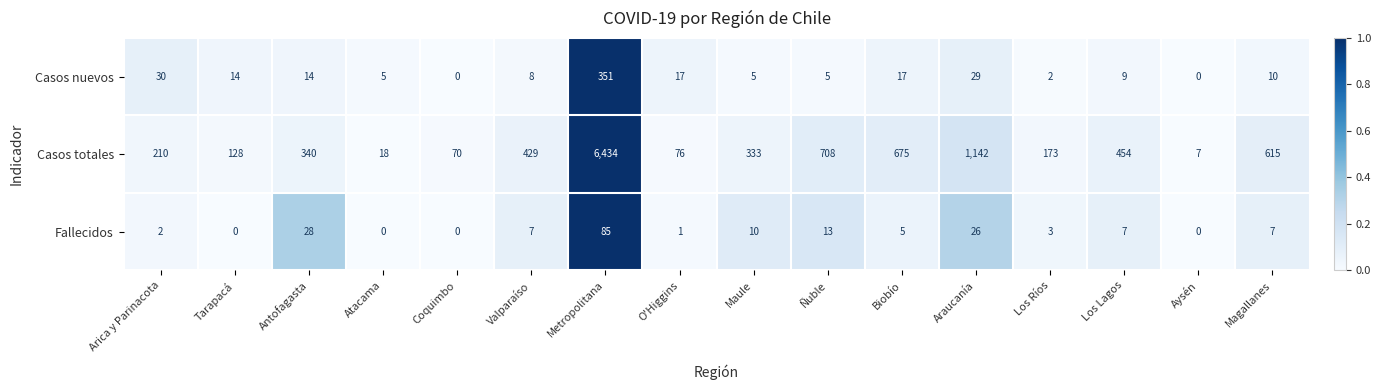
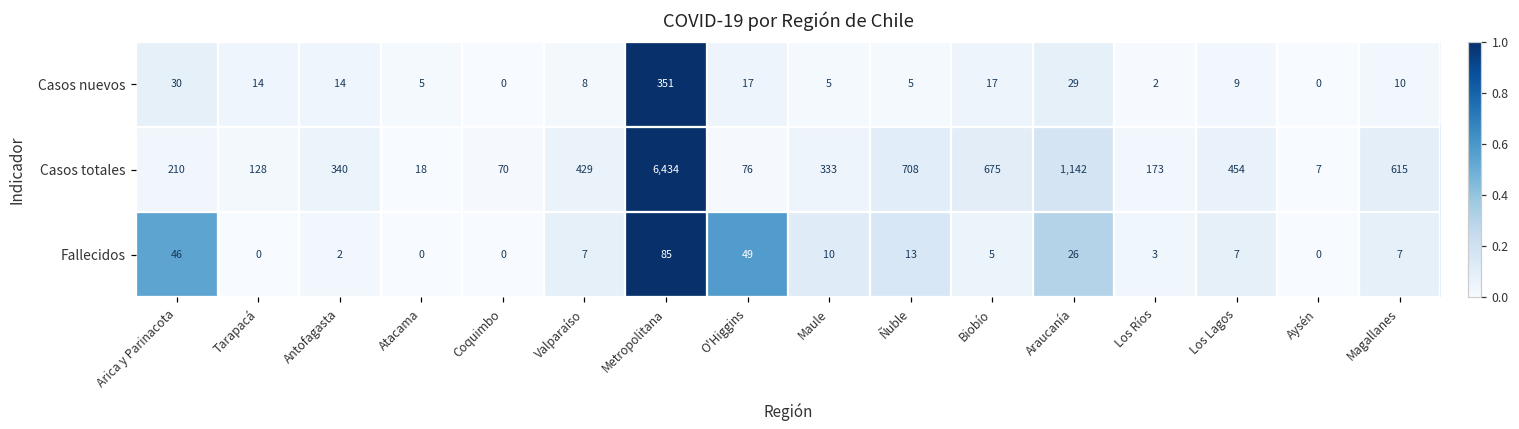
Fallecidos, Arica y Parinacota: 2 -> 46
Fallecidos, Antofagasta: 28 -> 2
Fallecidos, O'Higgins: 1 -> 49
